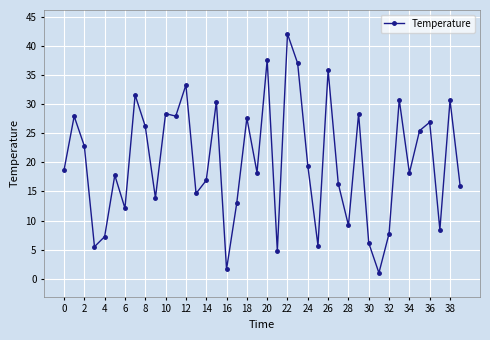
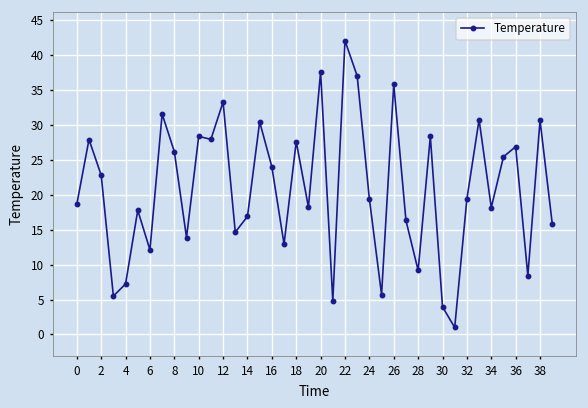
16: 2 -> 24
30: 6 -> 4
32: 8 -> 19
